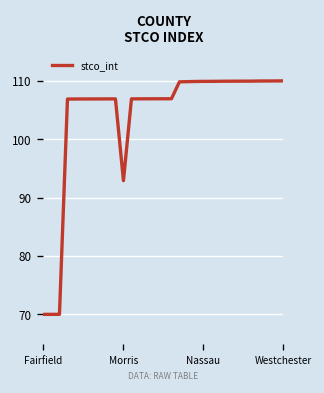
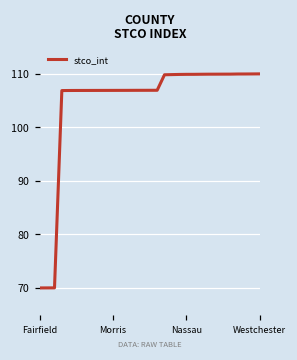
Morris: 93 -> 107
